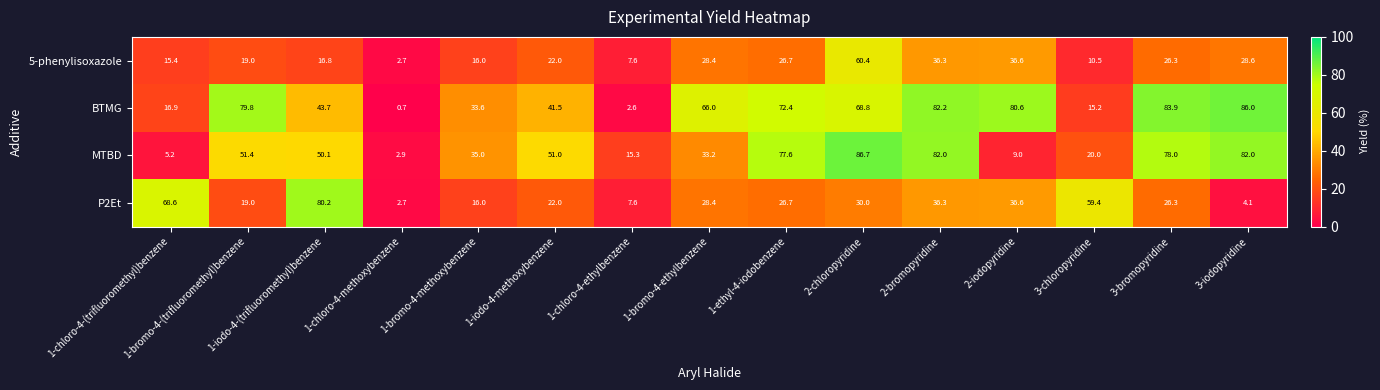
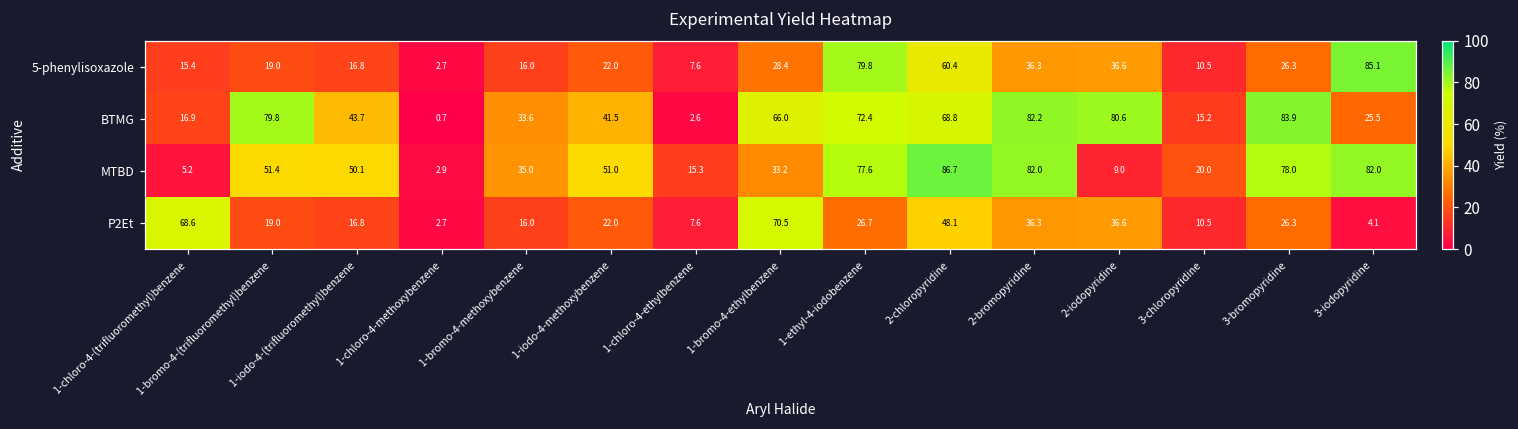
5-phenylisoxazole, 1-ethyl-4-iodobenzene: 26.7 -> 79.8
5-phenylisoxazole, 3-iodopyridine: 28.6 -> 85.1
BTMG, 3-iodopyridine: 86.0 -> 25.5
P2Et, 1-iodo-4-(trifluoromethyl)benzene: 80.2 -> 16.8
P2Et, 1-bromo-4-ethylbenzene: 28.4 -> 70.5
P2Et, 2-chloropyridine: 30.0 -> 48.1
P2Et, 3-chloropyridine: 59.4 -> 10.5
